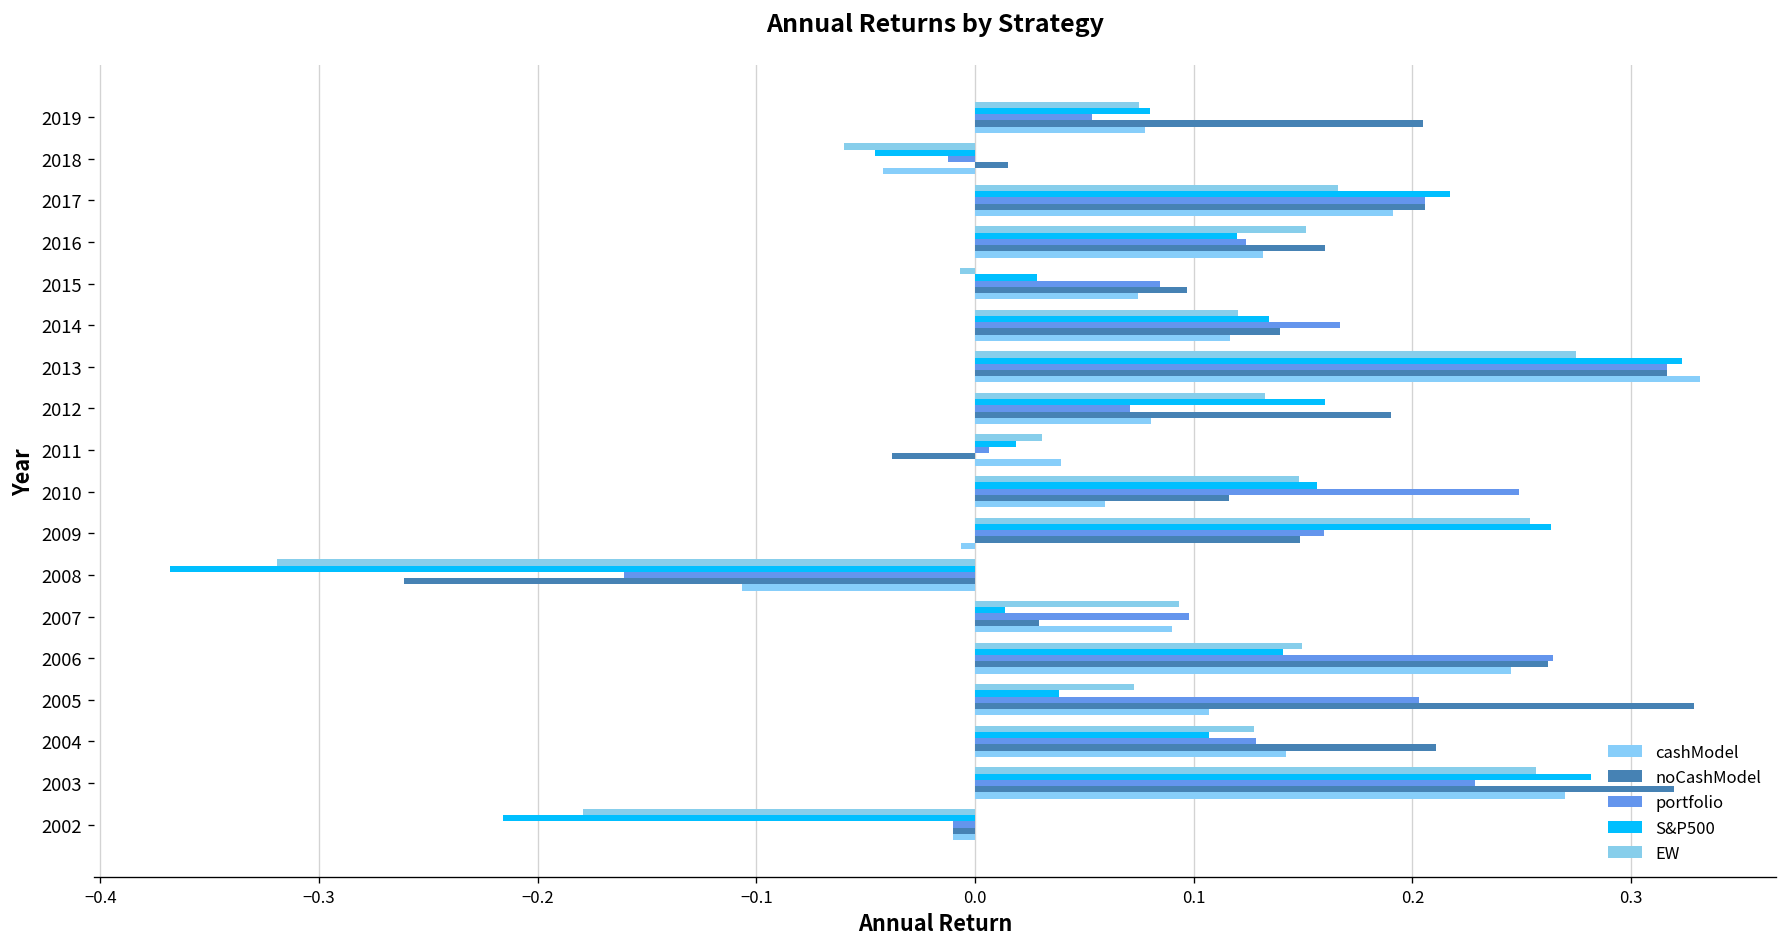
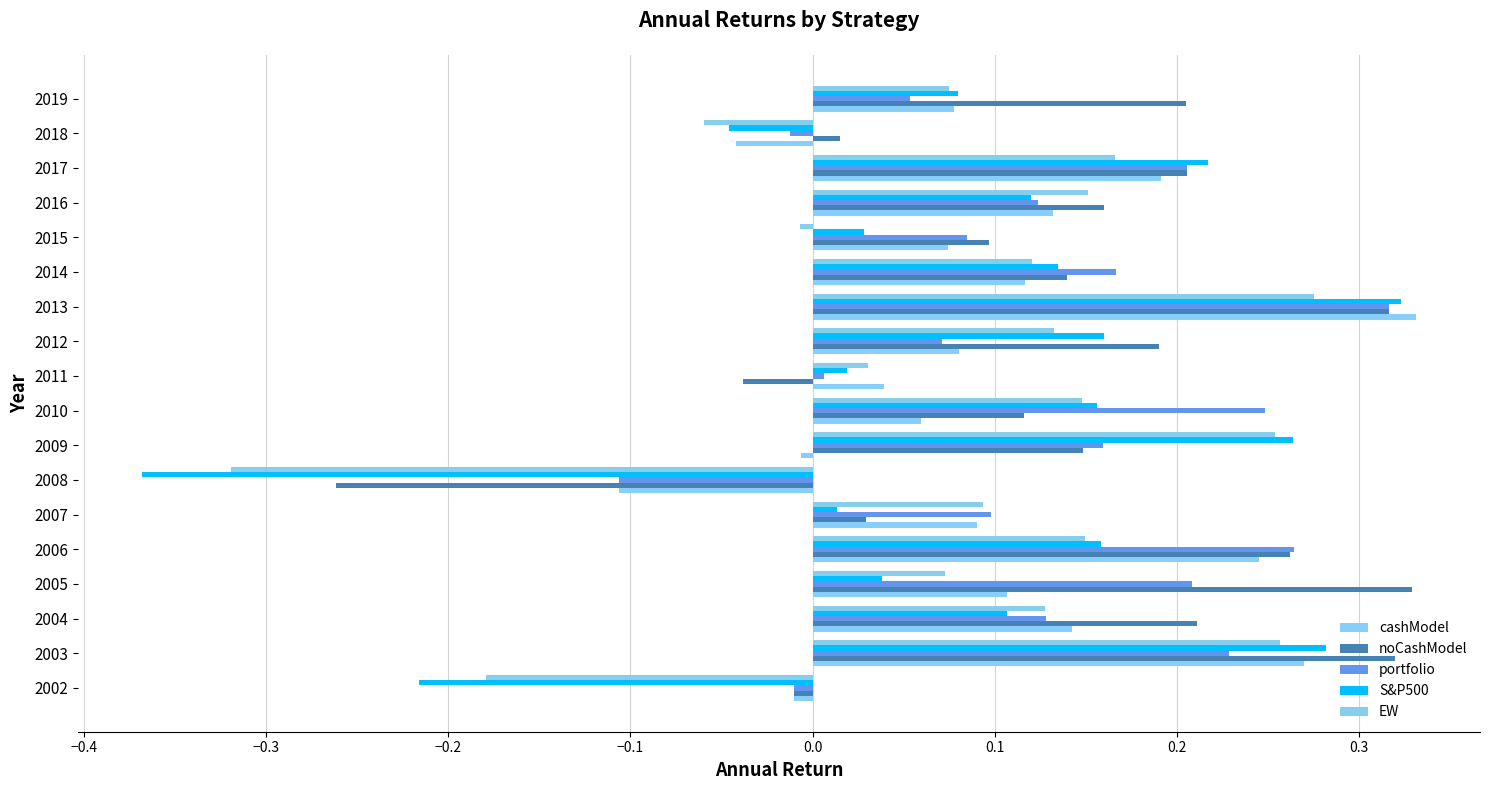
portfolio, 2008: -0.161 -> -0.106
S&P500, 2006: 0.141 -> 0.158
portfolio, 2005: 0.203 -> 0.208
